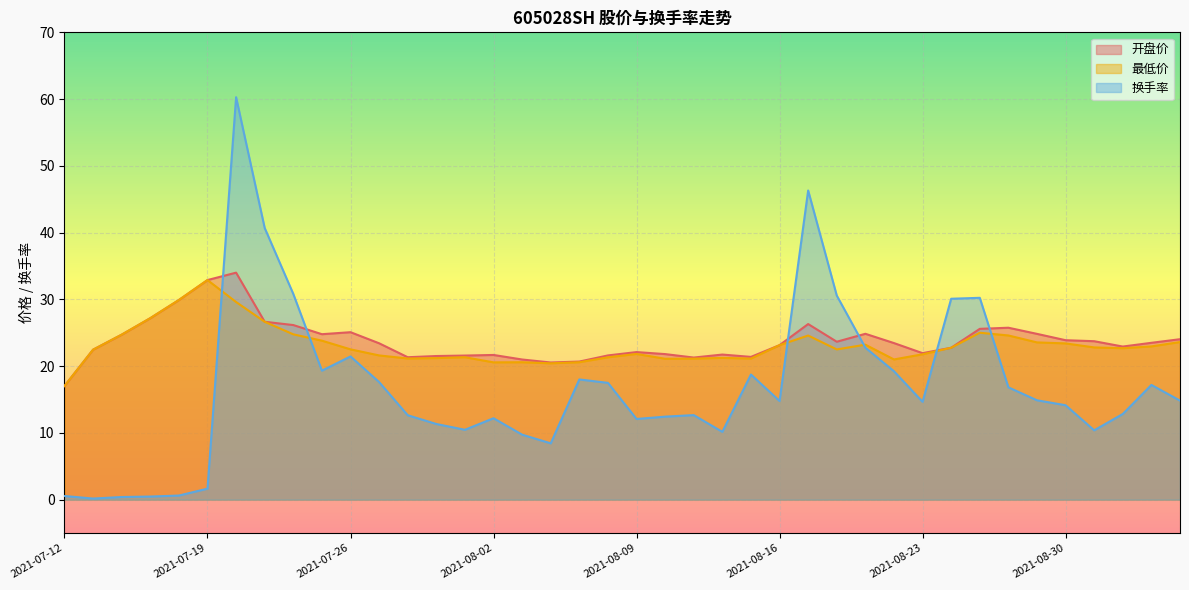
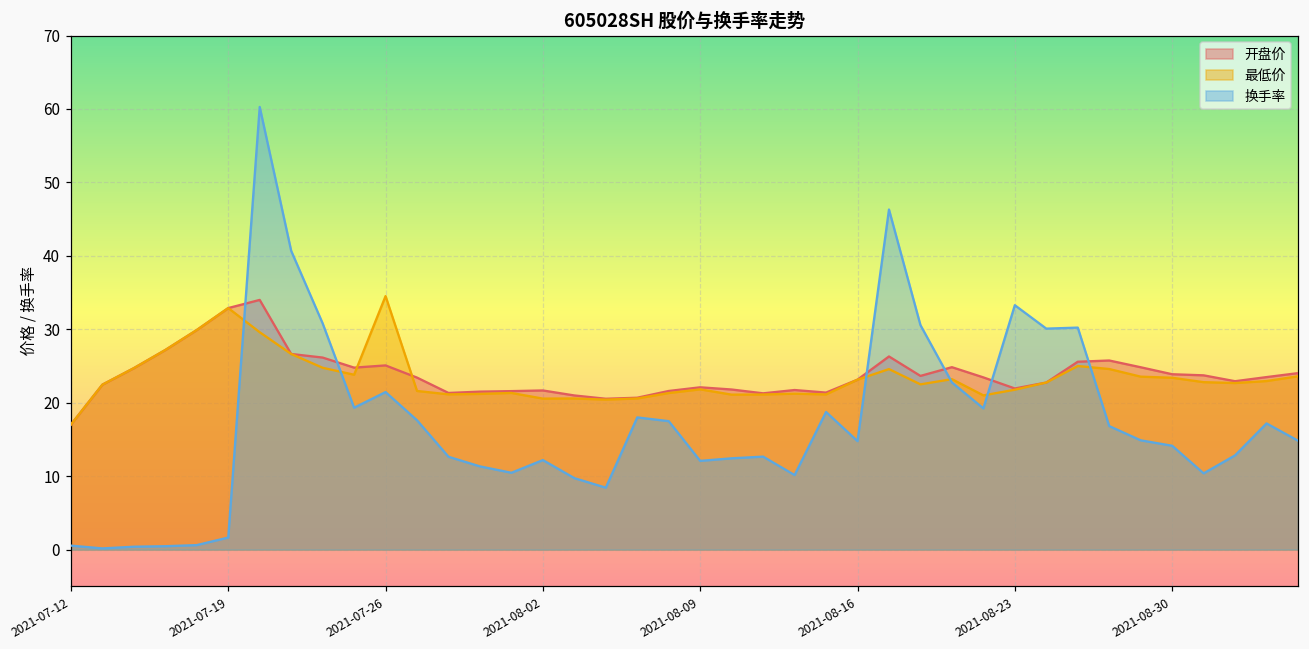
最低价, 2021-07-26: 23 -> 35
换手率, 2021-08-23: 15 -> 33
